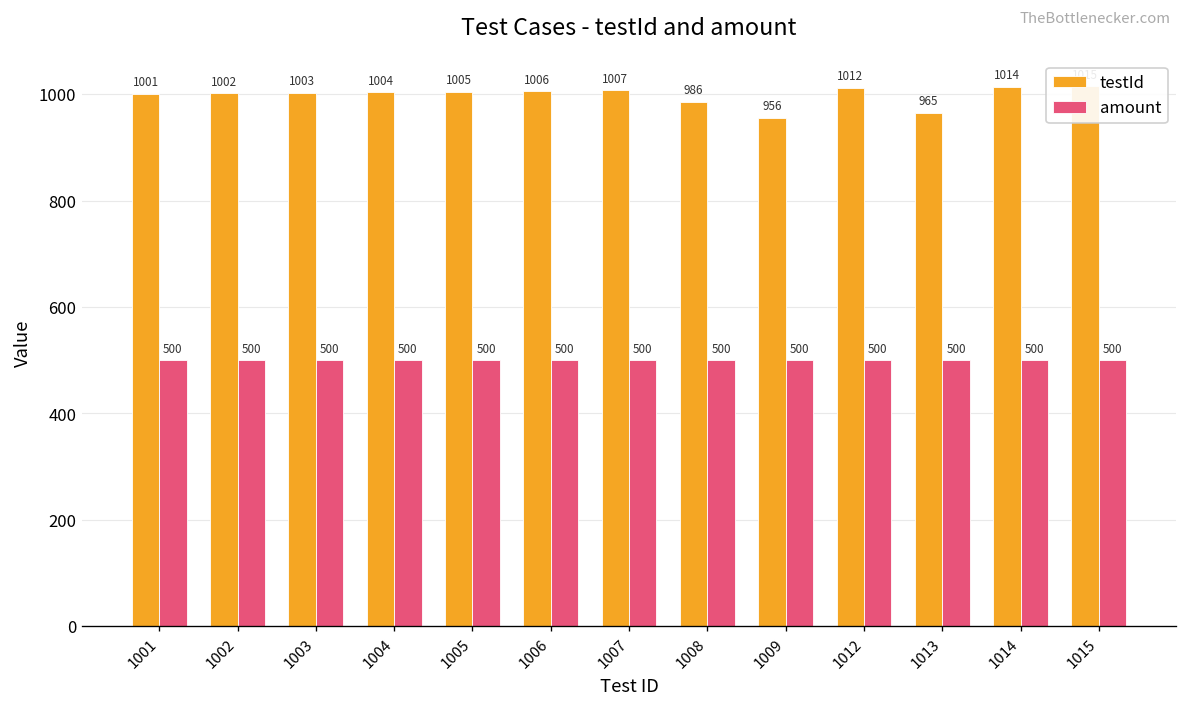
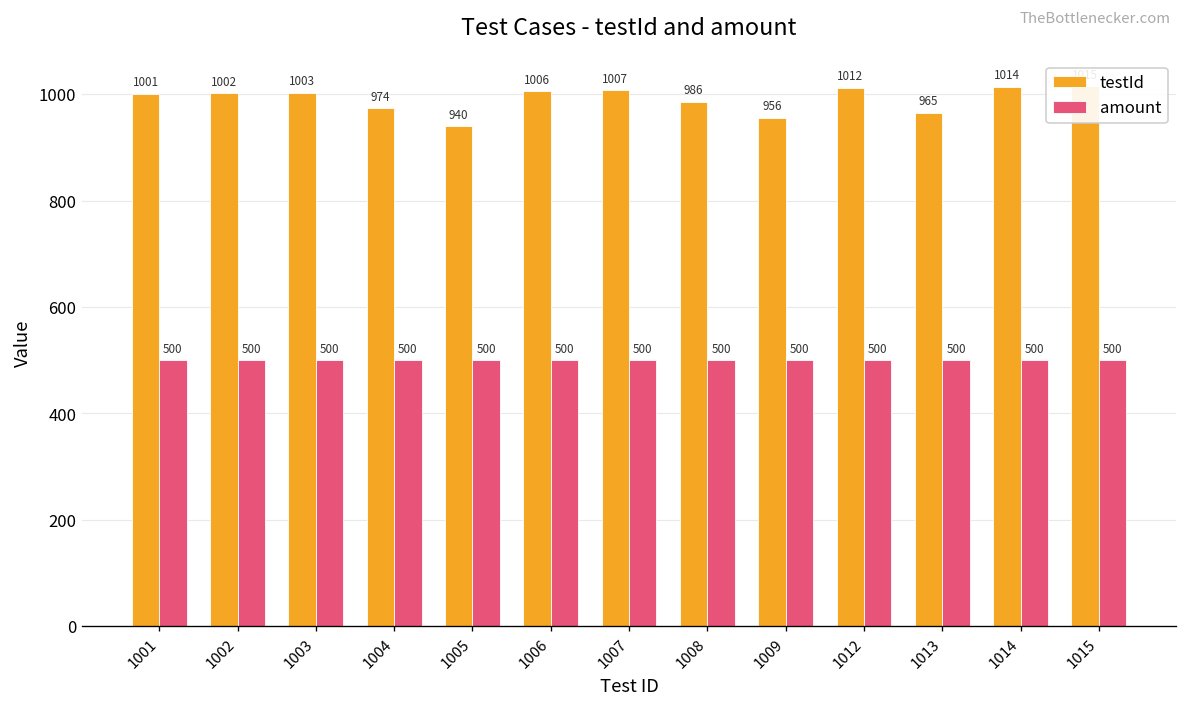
testId, 1004: 1004 -> 974
testId, 1005: 1005 -> 940
